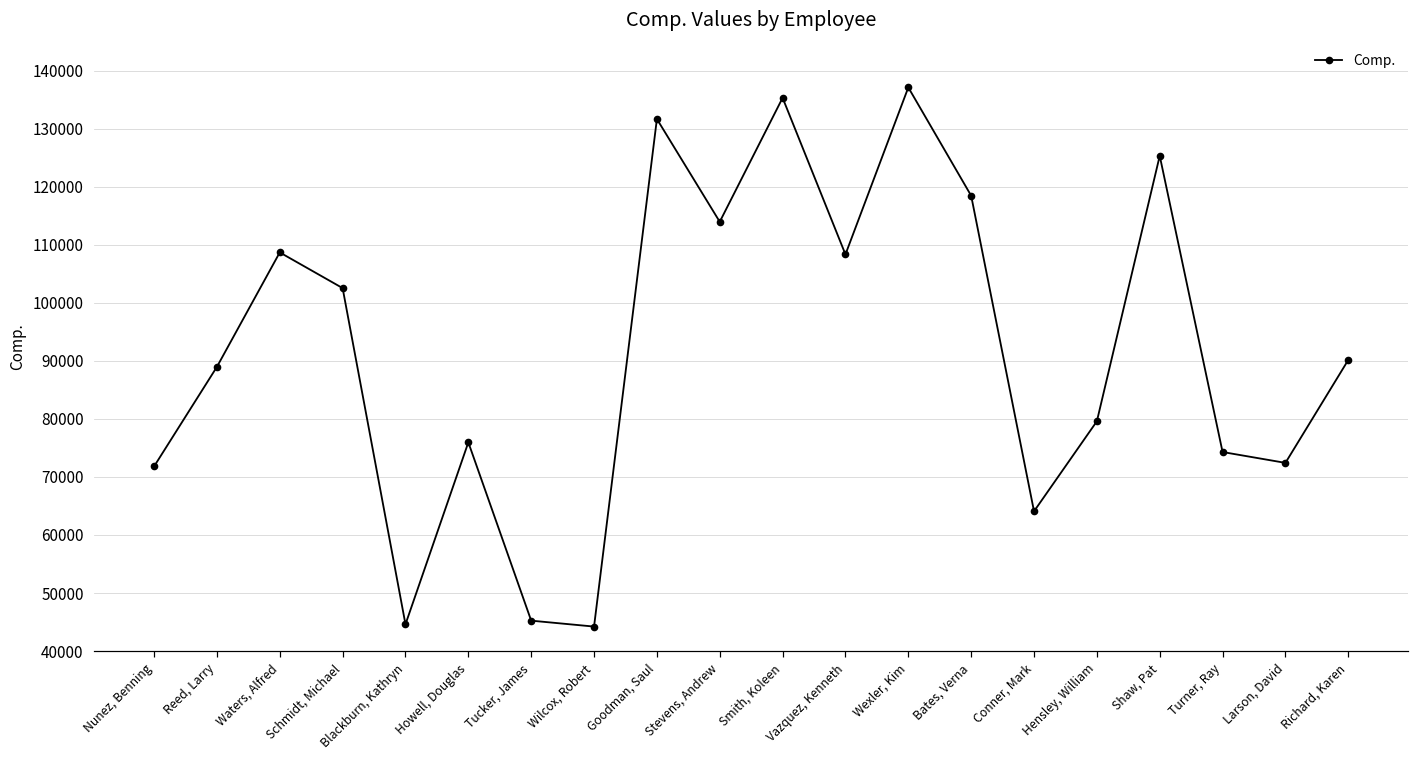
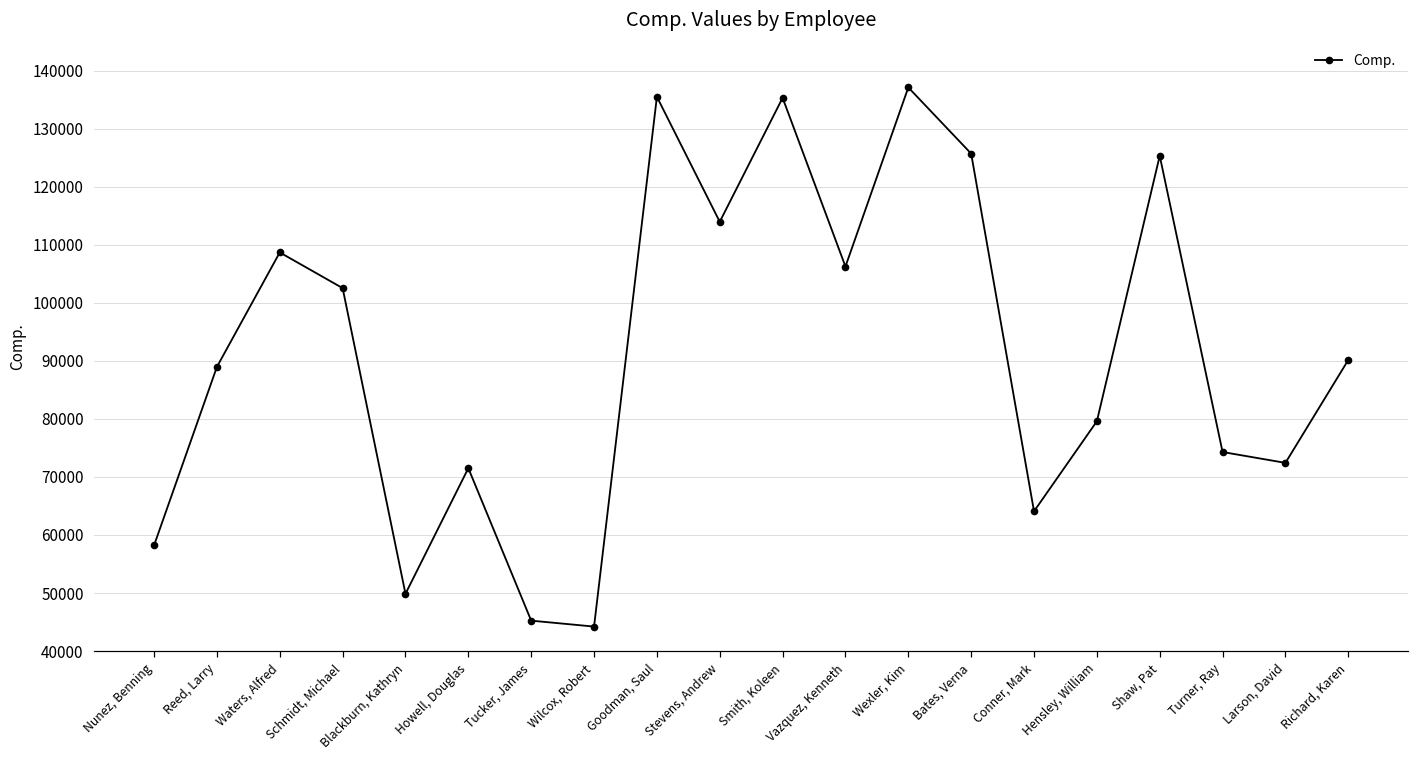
Nunez, Benning: 72000 -> 58000
Blackburn, Kathryn: 45000 -> 50000
Howell, Douglas: 76000 -> 72000
Goodman, Saul: 132000 -> 136000
Vazquez, Kenneth: 108000 -> 106000
Bates, Verna: 118000 -> 126000
